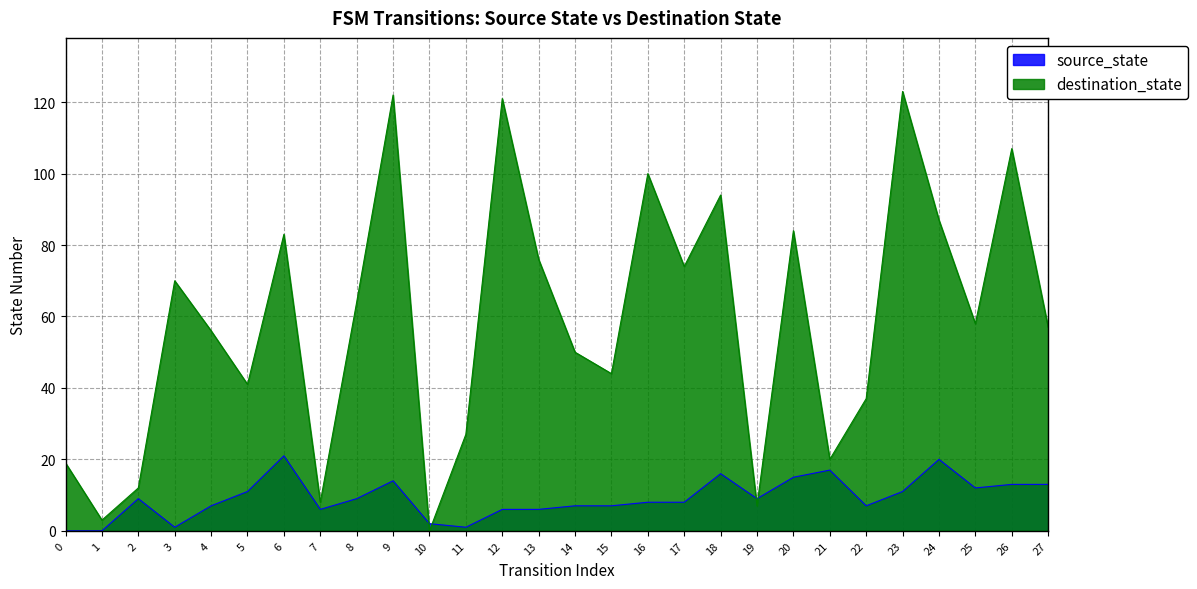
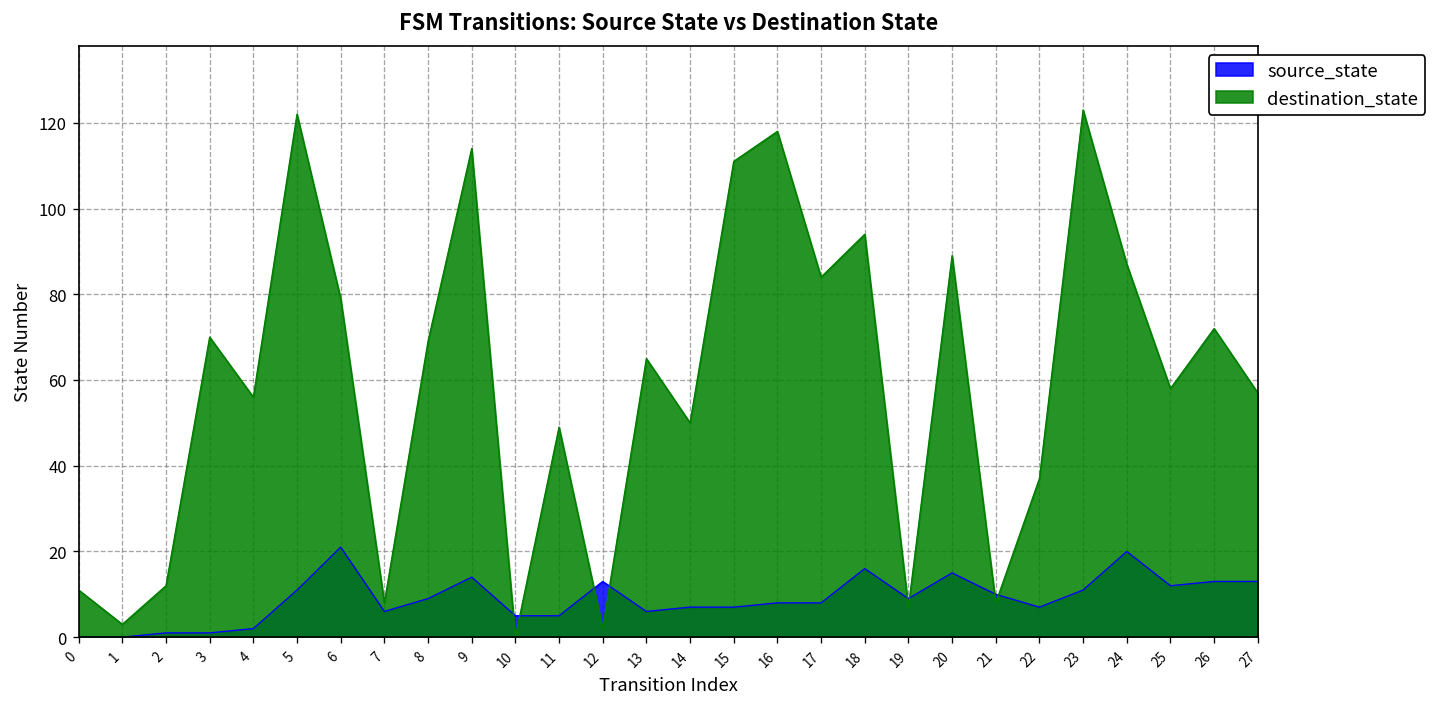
destination_state, 0: 19 -> 11
source_state, 2: 9 -> 1
source_state, 4: 7 -> 2
destination_state, 5: 41 -> 122
destination_state, 6: 83 -> 79
destination_state, 8: 64 -> 69
destination_state, 9: 122 -> 114
source_state, 10: 2 -> 5
source_state, 11: 1 -> 5
destination_state, 11: 27 -> 49
source_state, 12: 6 -> 13
destination_state, 12: 121 -> 2
destination_state, 13: 76 -> 65
destination_state, 15: 44 -> 111
destination_state, 16: 100 -> 118
destination_state, 17: 74 -> 84
destination_state, 20: 84 -> 89
source_state, 21: 17 -> 10
destination_state, 21: 20 -> 8
destination_state, 26: 107 -> 72
